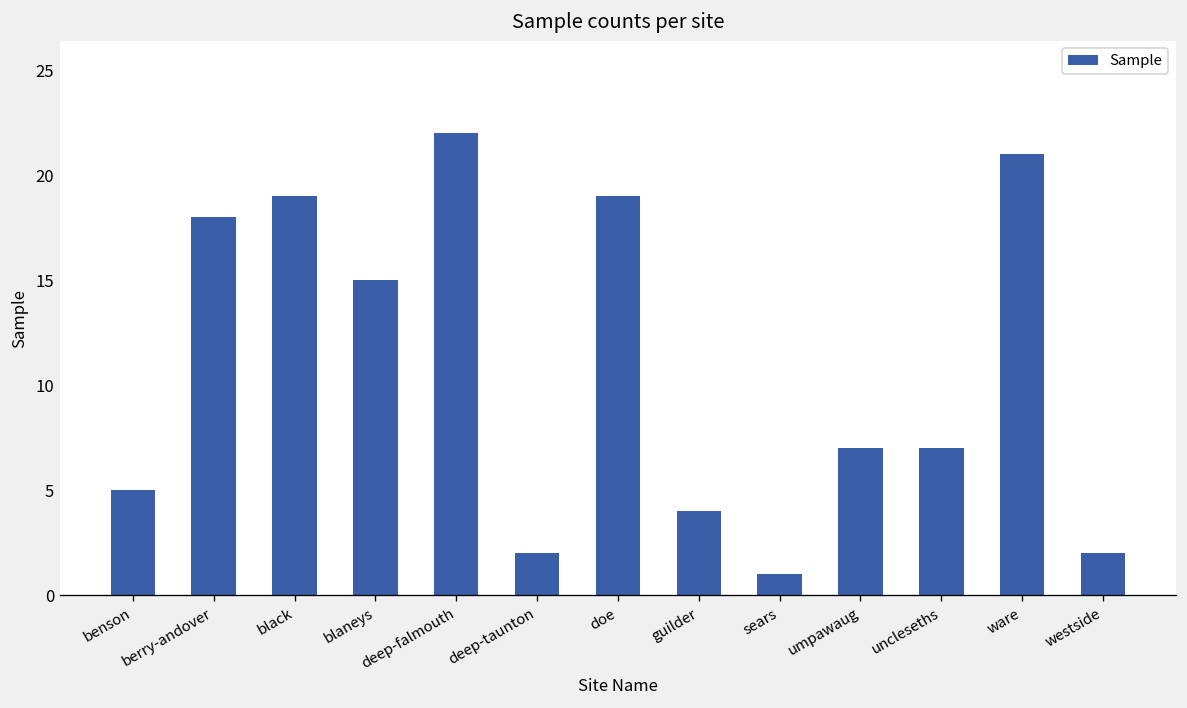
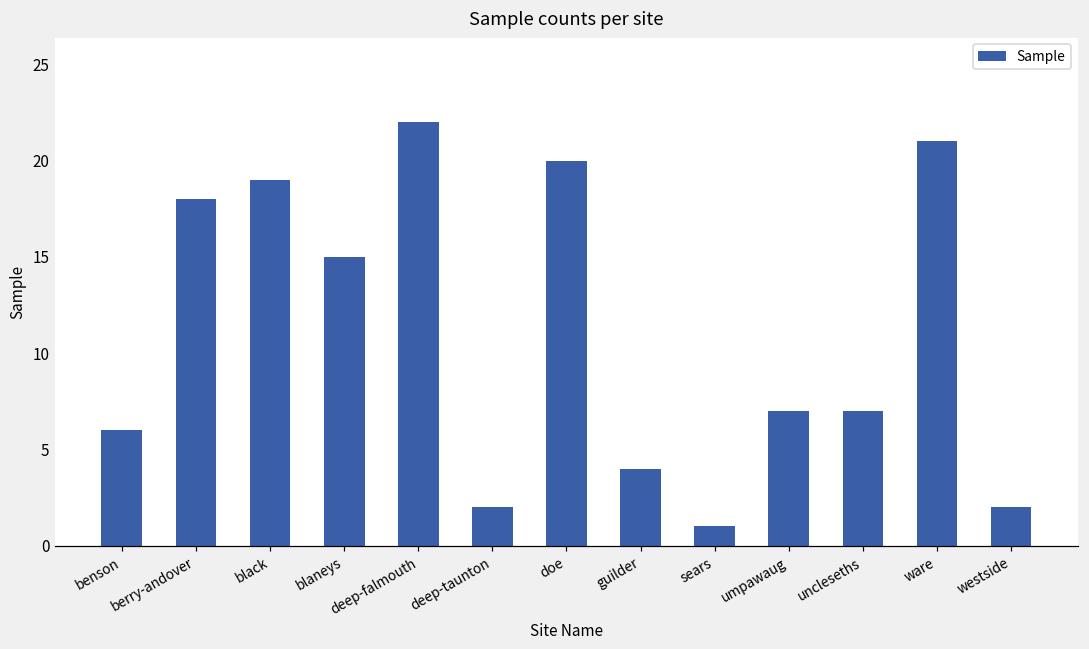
benson: 5 -> 6
doe: 19 -> 20
